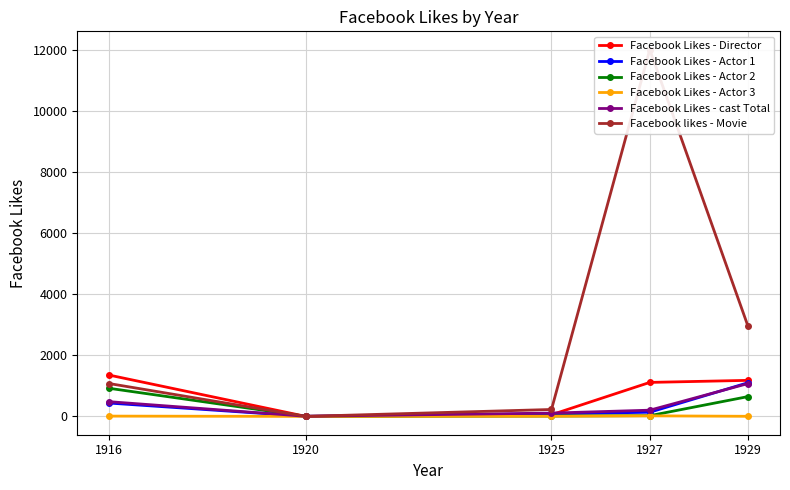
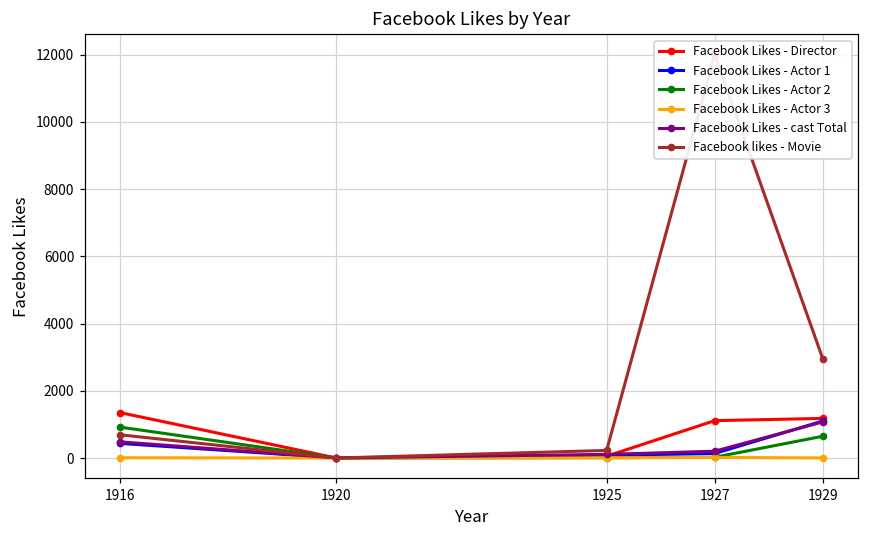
Facebook likes - Movie, 1916: 1100 -> 700
